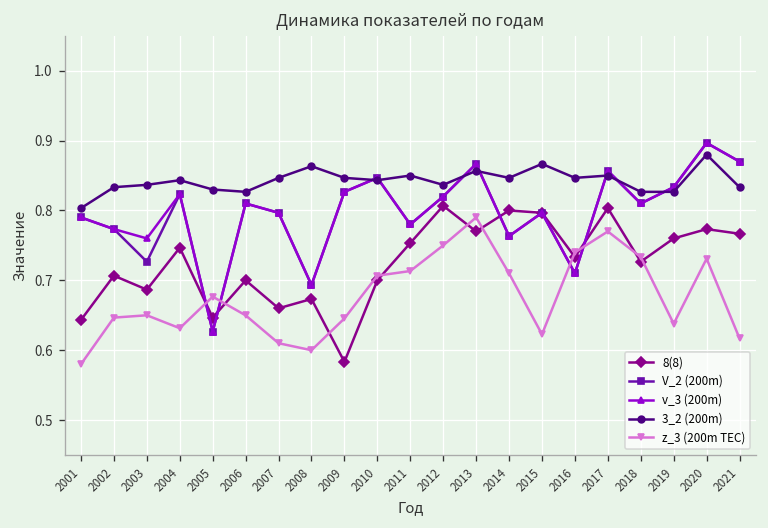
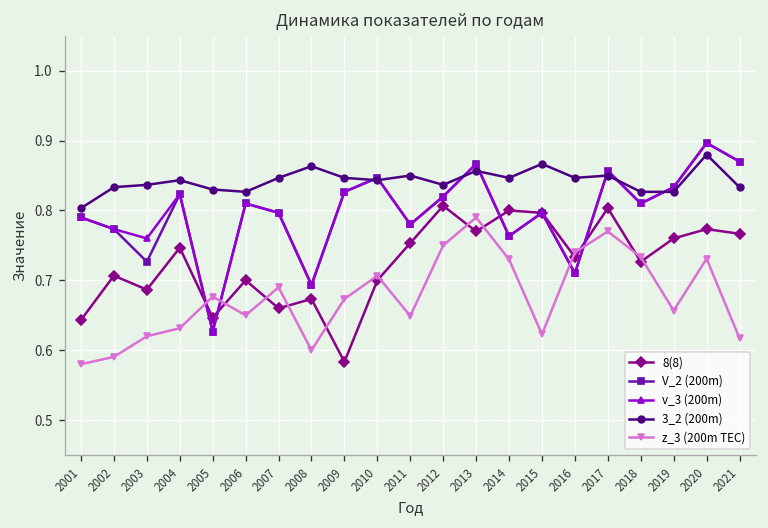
z_3 (200m TEC), 2002: 0.65 -> 0.59
z_3 (200m TEC), 2003: 0.65 -> 0.62
z_3 (200m TEC), 2007: 0.61 -> 0.69
z_3 (200m TEC), 2009: 0.65 -> 0.67
z_3 (200m TEC), 2011: 0.71 -> 0.65
z_3 (200m TEC), 2014: 0.71 -> 0.73
z_3 (200m TEC), 2019: 0.64 -> 0.66
